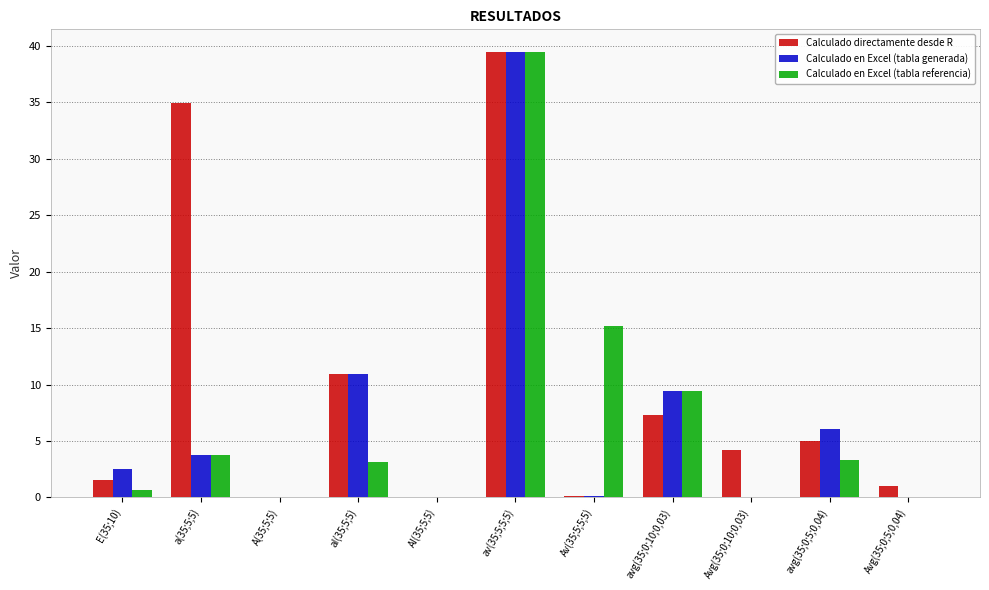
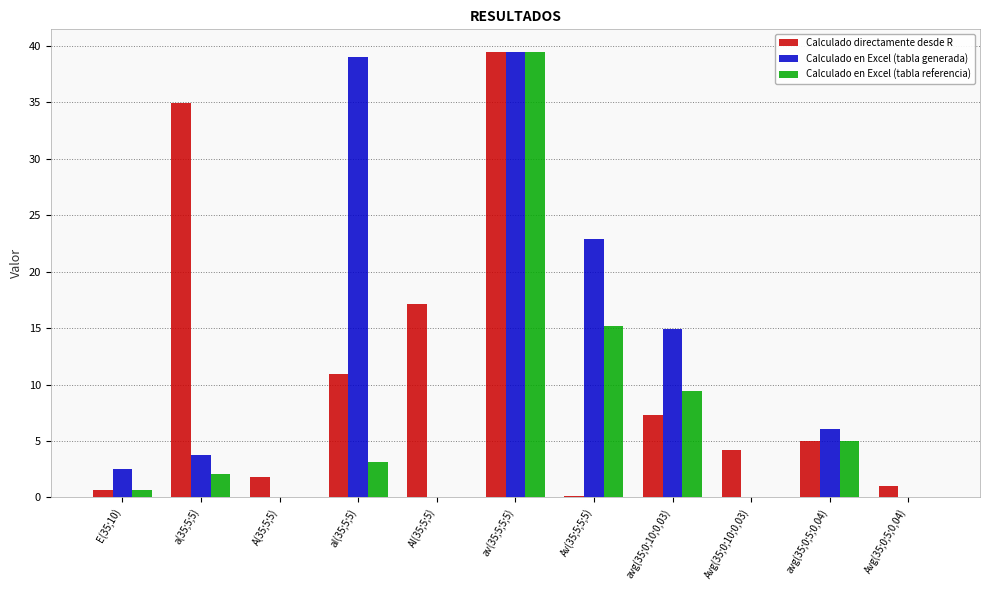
Calculado directamente desde R, E(35;10): 1.6 -> 0.7
Calculado en Excel (tabla referencia), a(35;5;5): 3.7 -> 2.0
Calculado directamente desde R, A(35;5;5): 0.0 -> 1.8
Calculado en Excel (tabla generada), aI(35;5;5): 10.9 -> 39.0
Calculado directamente desde R, AI(35;5;5): 0.0 -> 17.2
Calculado en Excel (tabla generada), Av(35;5;5;5): 0.1 -> 22.9
Calculado en Excel (tabla generada), avg(35;0;10;0,03): 9.5 -> 14.9
Calculado en Excel (tabla referencia), avg(35;0;5;0,04): 3.3 -> 5.0
